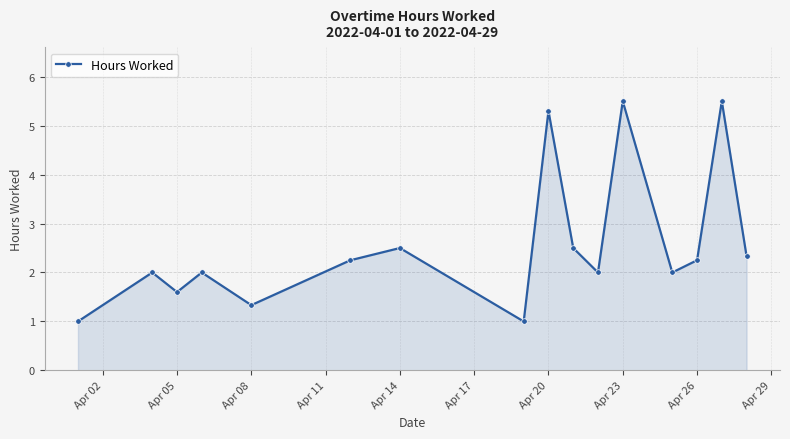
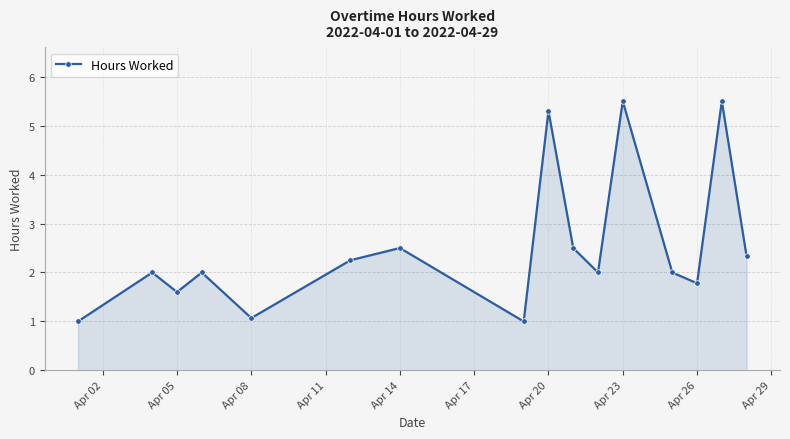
Apr 08: 1.3 -> 1.1
Apr 26: 2.3 -> 1.8
